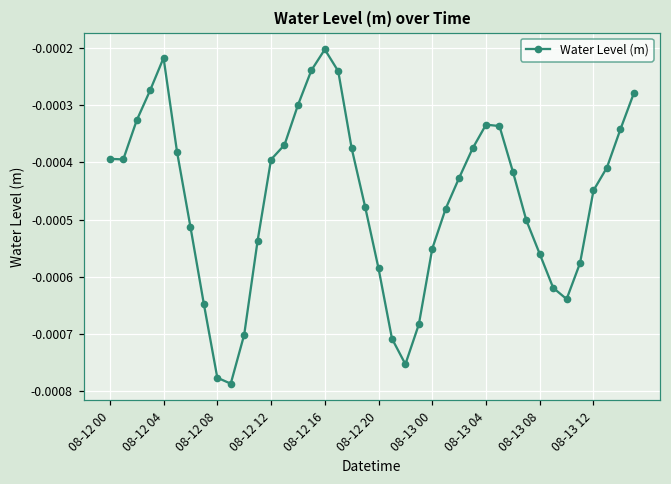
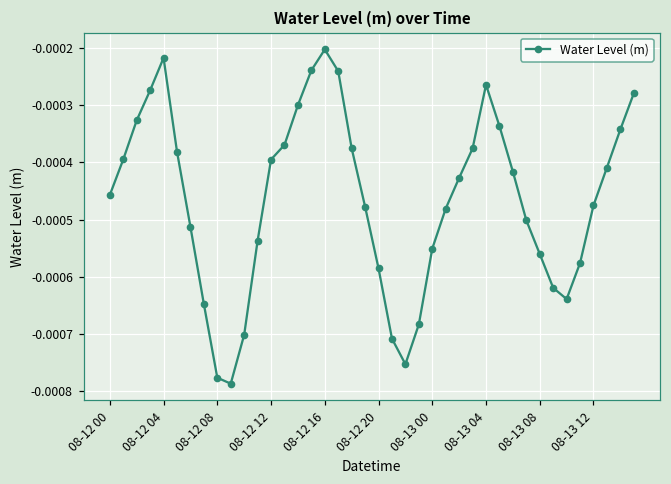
08-12 00: -0.00039 -> -0.00046
08-13 04: -0.00033 -> -0.00026
08-13 12: -0.00045 -> -0.00048
